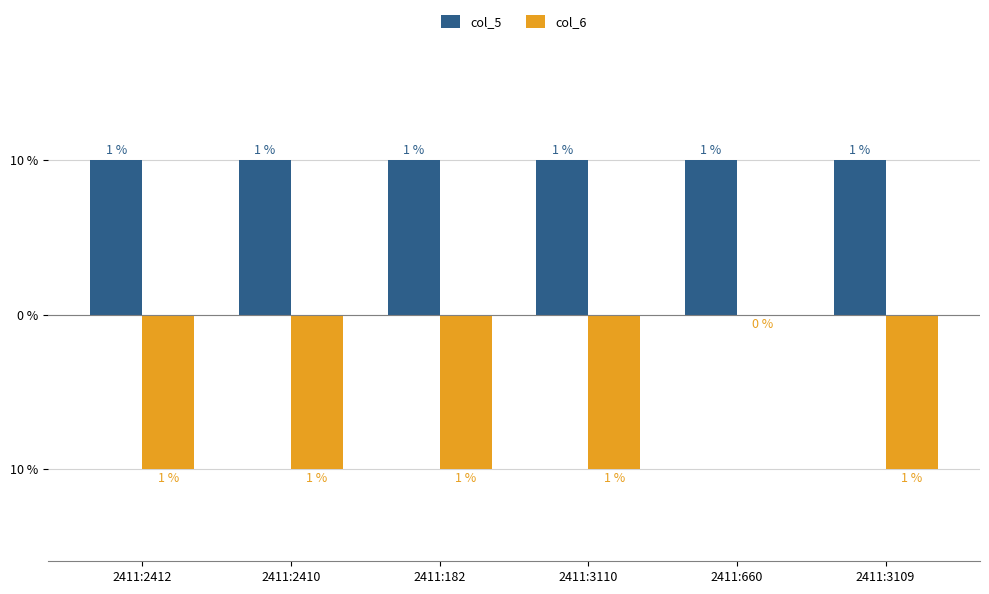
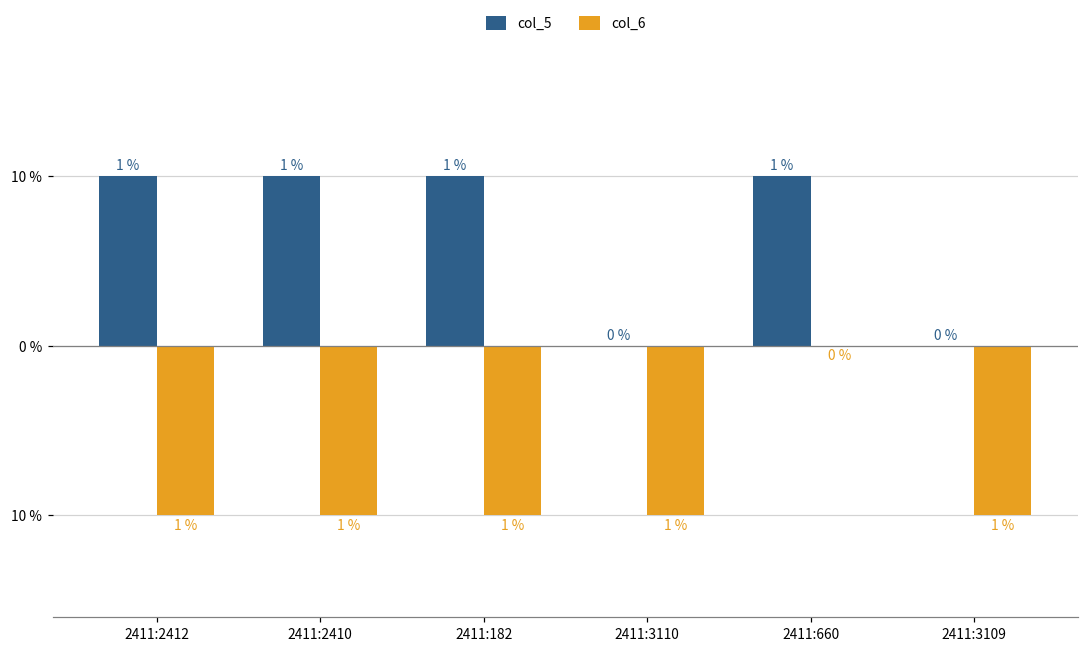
col_5, 2411:3110: 1 % -> 0 %
col_5, 2411:3109: 1 % -> 0 %
